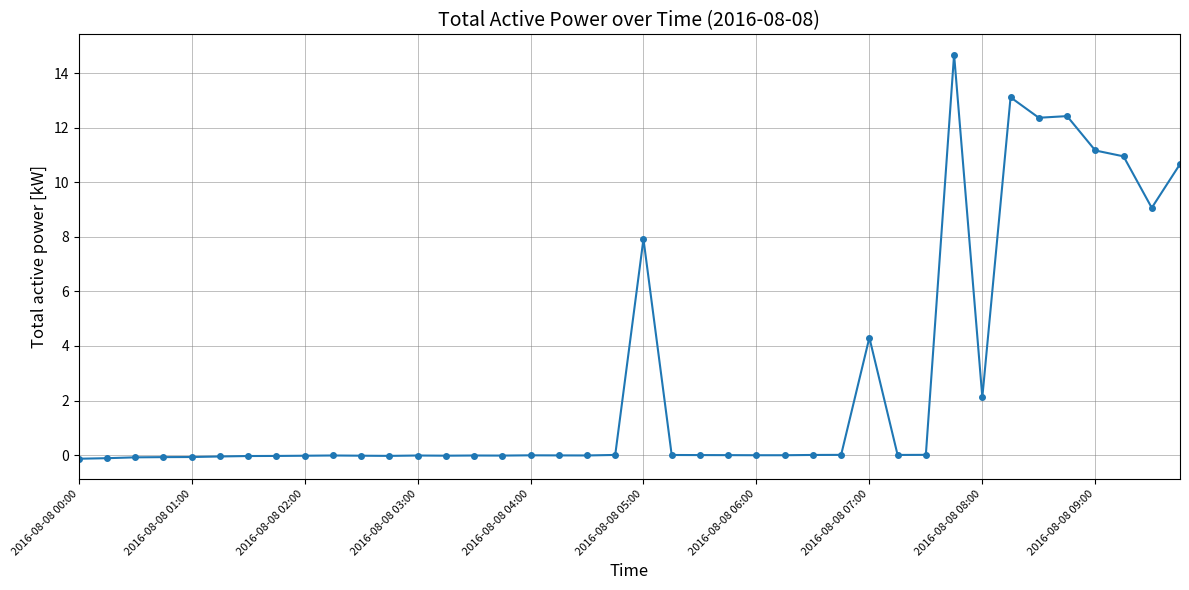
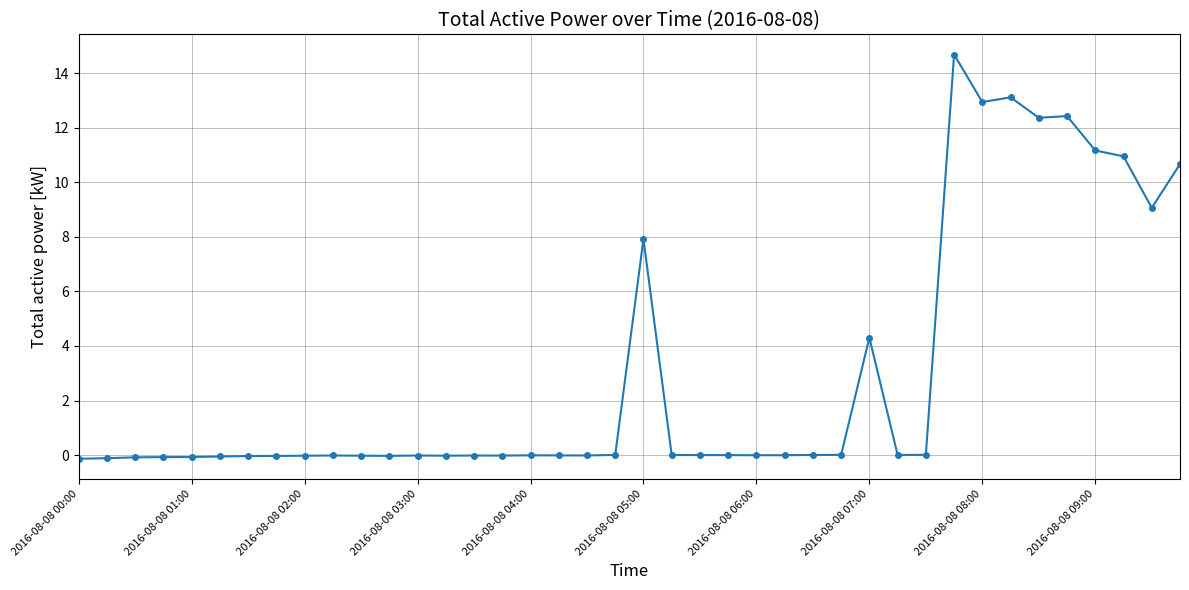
2016-08-08 08:00: 2.1 -> 12.9
